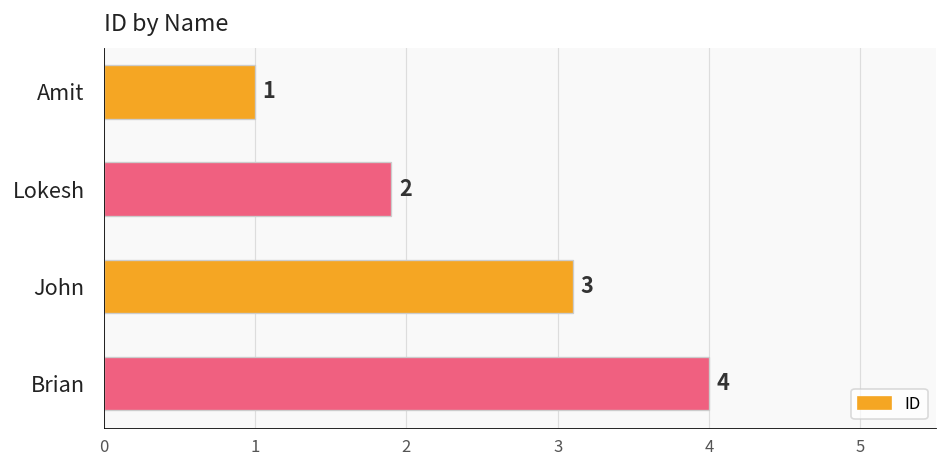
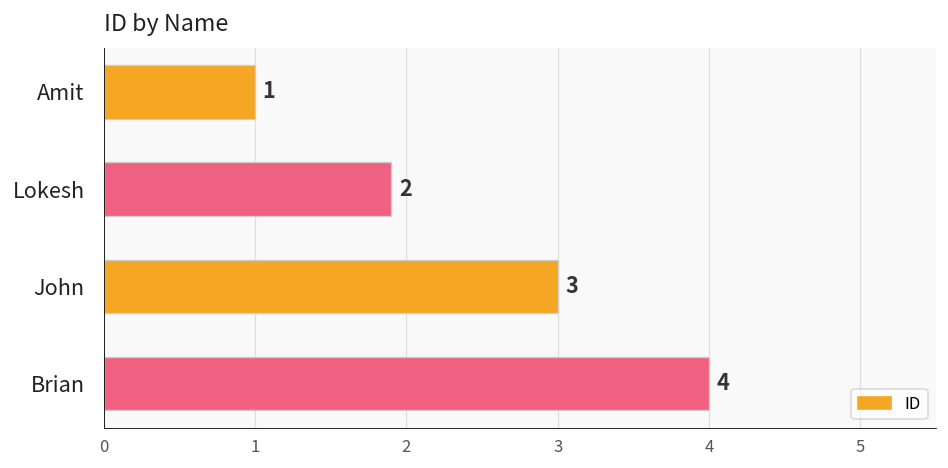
John: 3.1 -> 3.0
